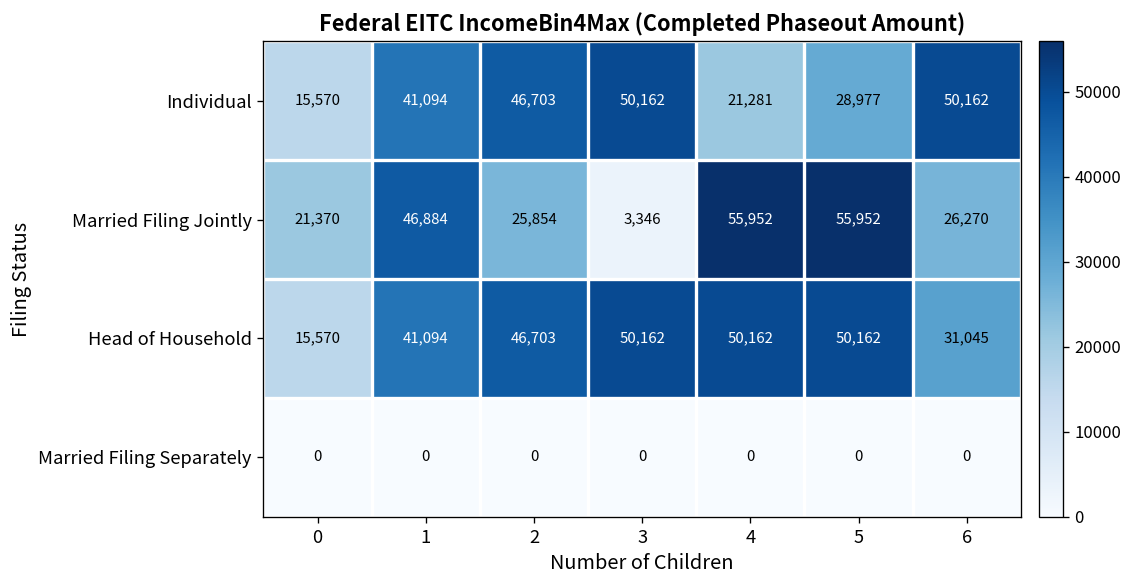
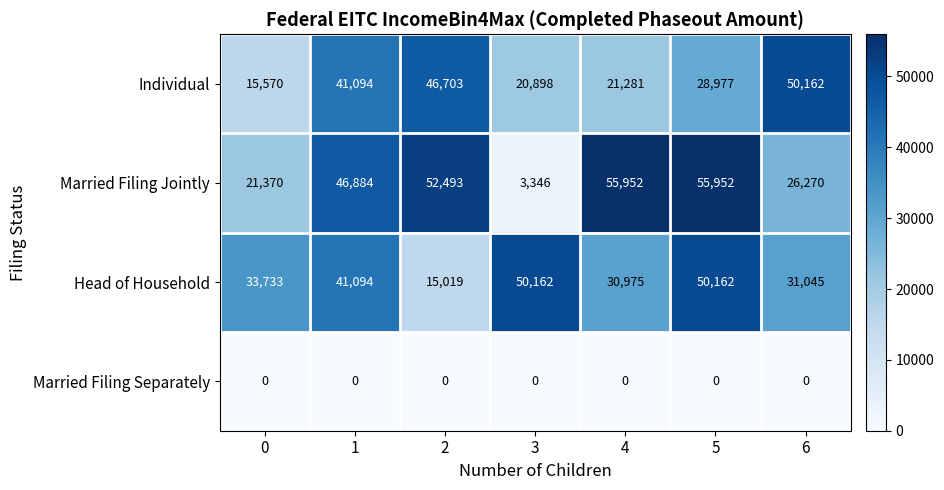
Individual, 3: 50,162 -> 20,898
Married Filing Jointly, 2: 25,854 -> 52,493
Head of Household, 0: 15,570 -> 33,733
Head of Household, 2: 46,703 -> 15,019
Head of Household, 4: 50,162 -> 30,975
